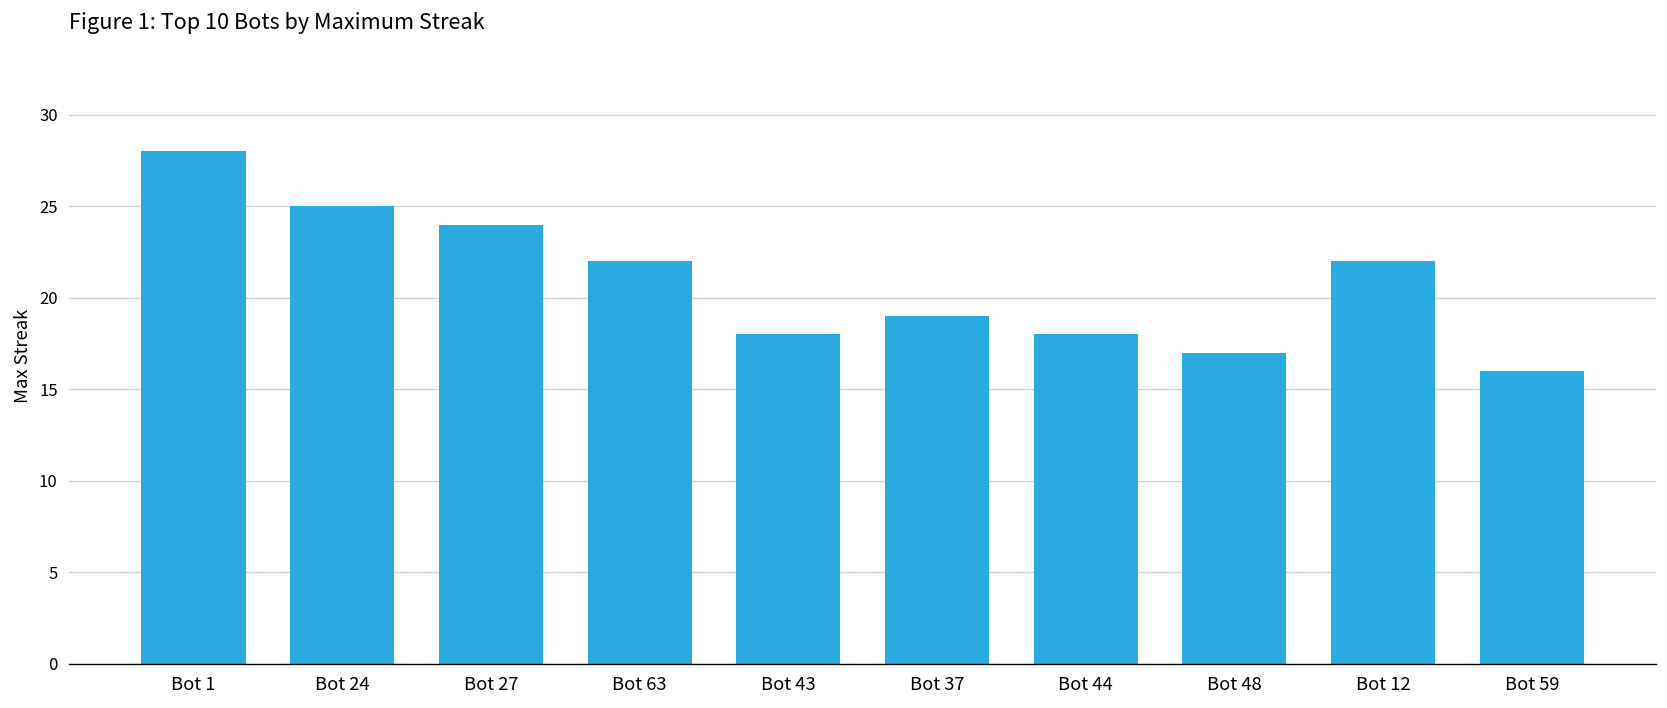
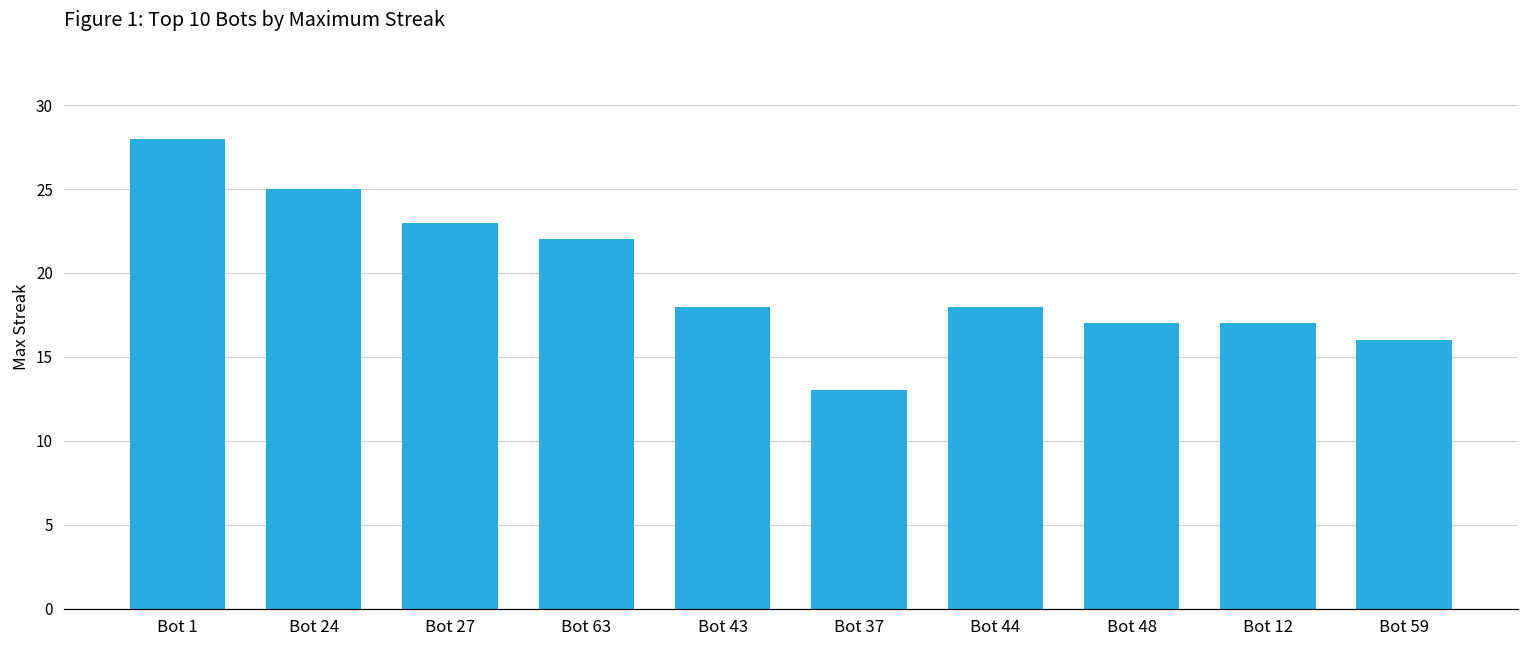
Bot 27: 24 -> 23
Bot 37: 19 -> 13
Bot 12: 22 -> 17
